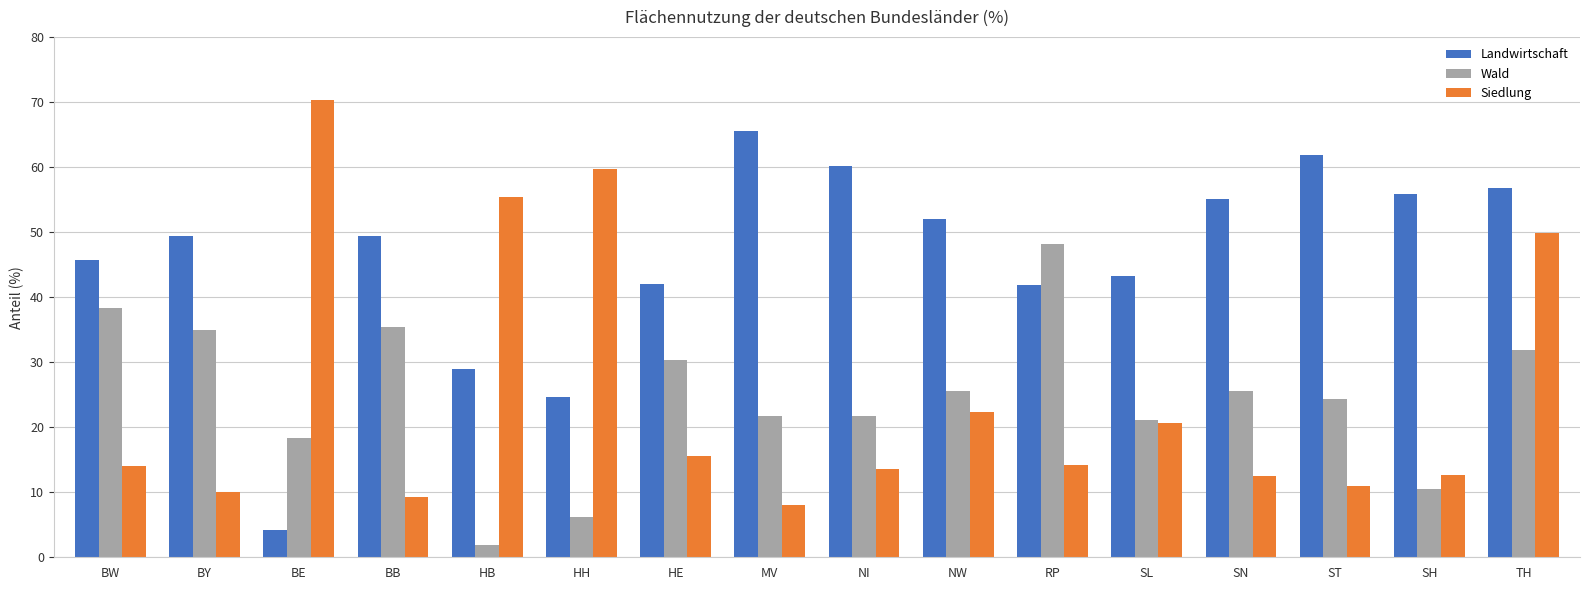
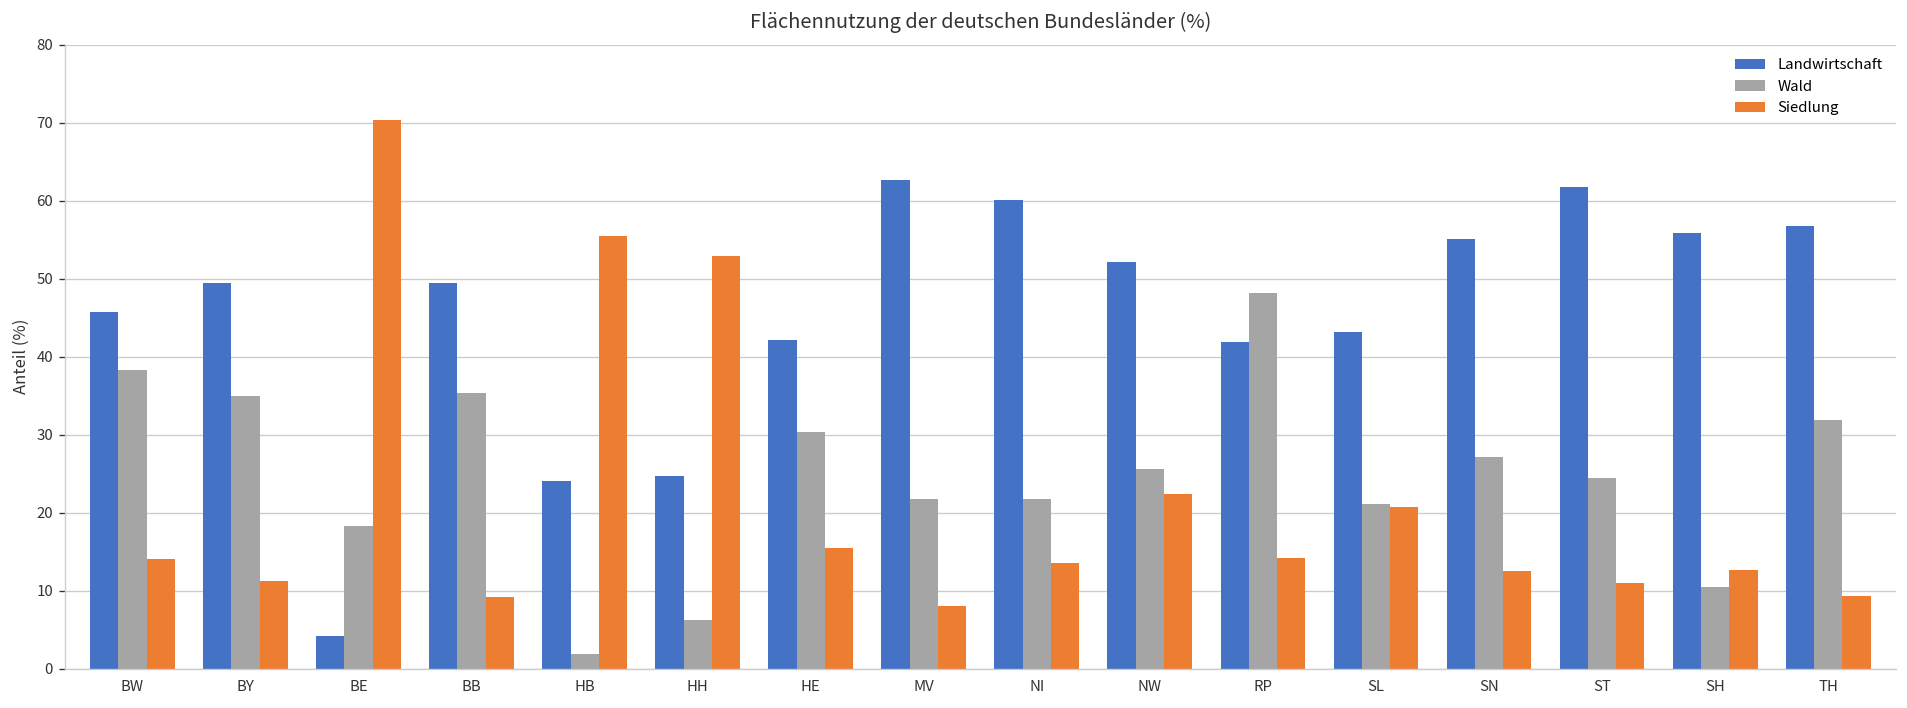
Siedlung, BY: 10 -> 11
Landwirtschaft, HB: 29 -> 24
Siedlung, HH: 60 -> 53
Landwirtschaft, MV: 66 -> 63
Wald, SN: 26 -> 27
Siedlung, TH: 50 -> 9
